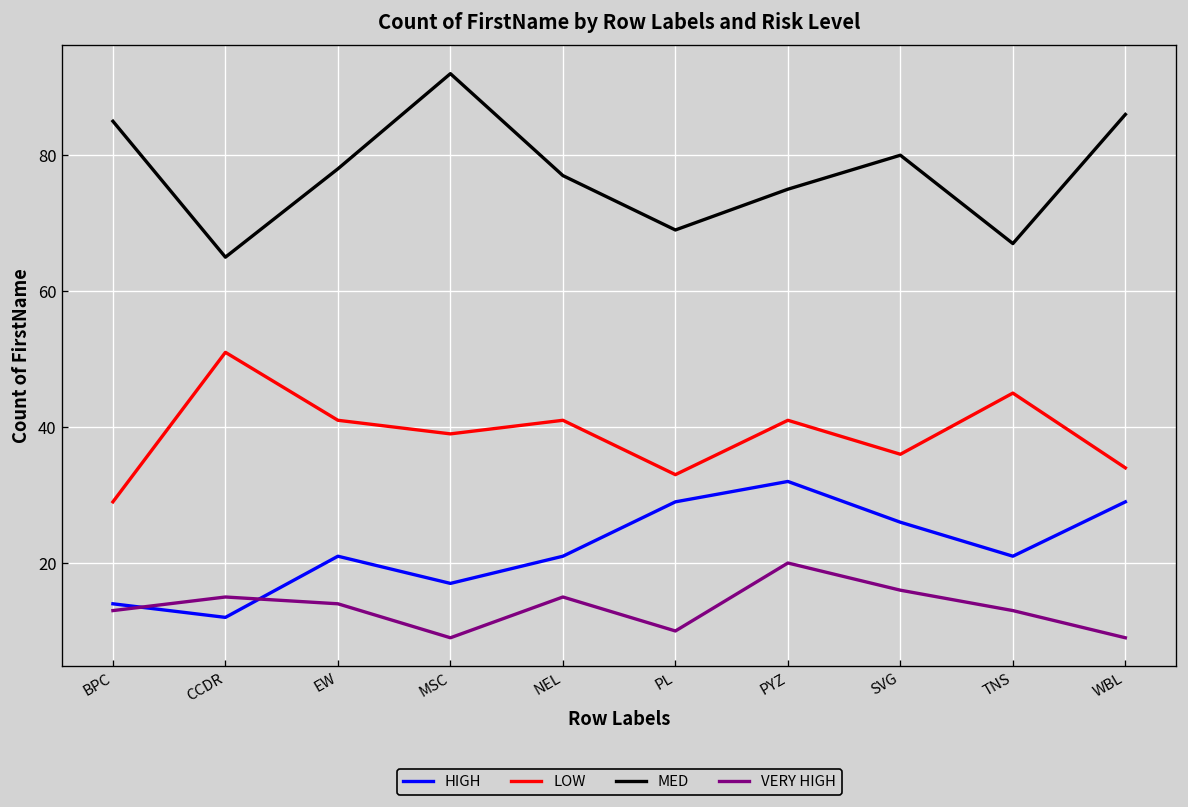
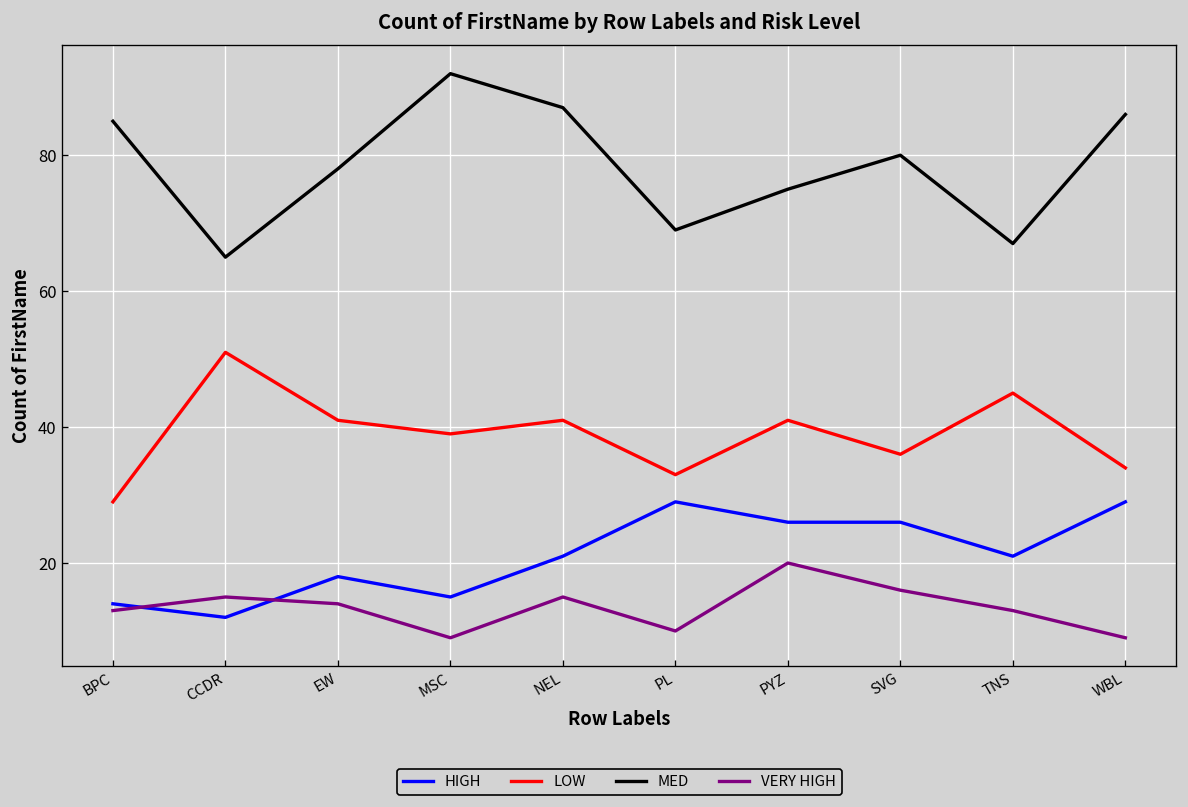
HIGH, EW: 21 -> 18
HIGH, MSC: 17 -> 15
MED, NEL: 77 -> 87
HIGH, PYZ: 32 -> 26
